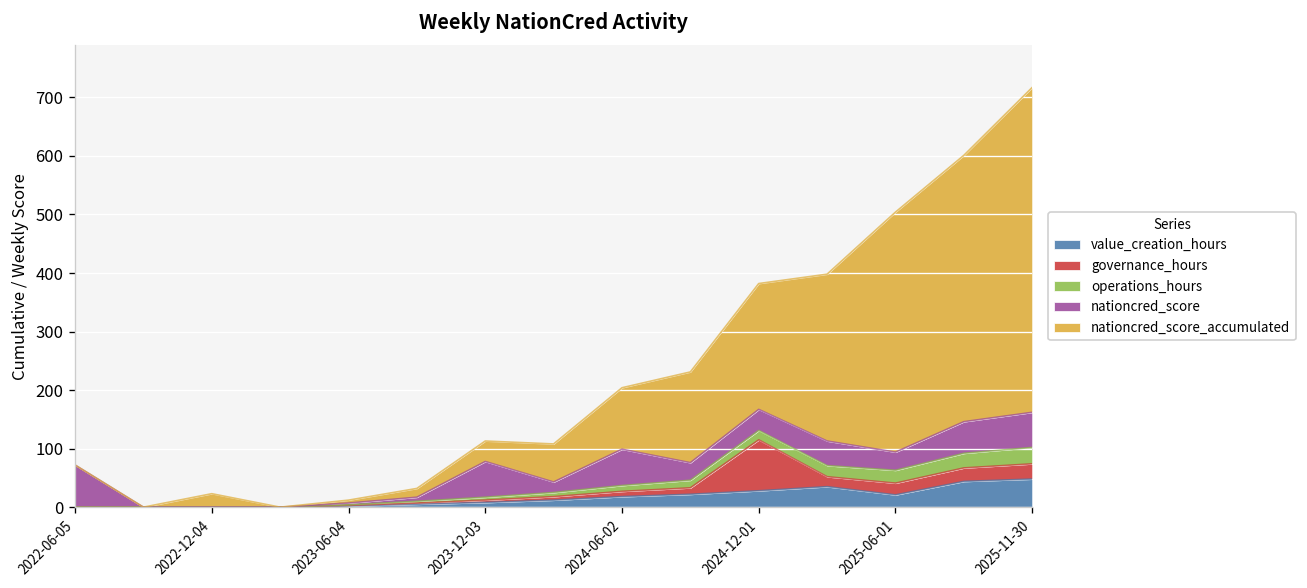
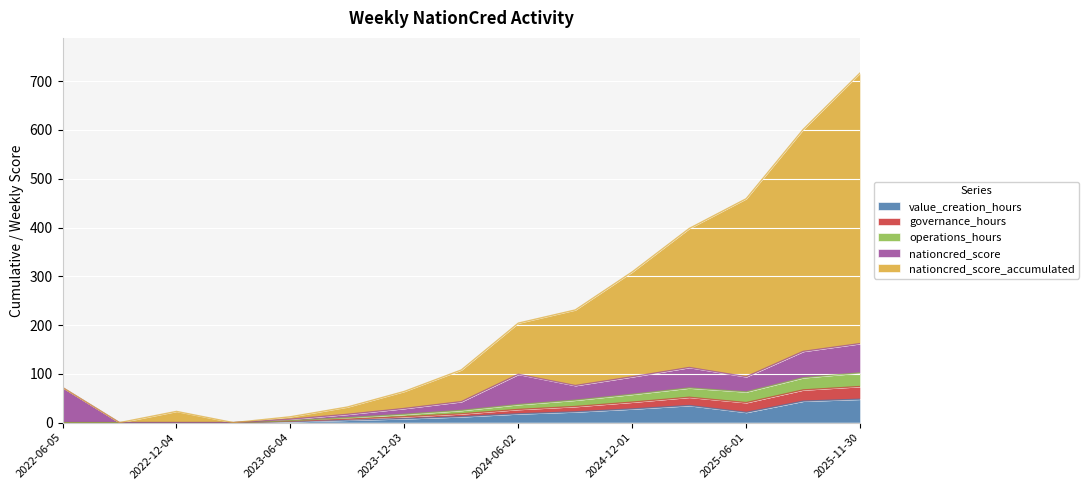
nationcred_score, 2023-12-03: 60 -> 10
governance_hours, 2024-12-01: 90 -> 10
nationcred_score_accumulated, 2025-06-01: 410 -> 370
